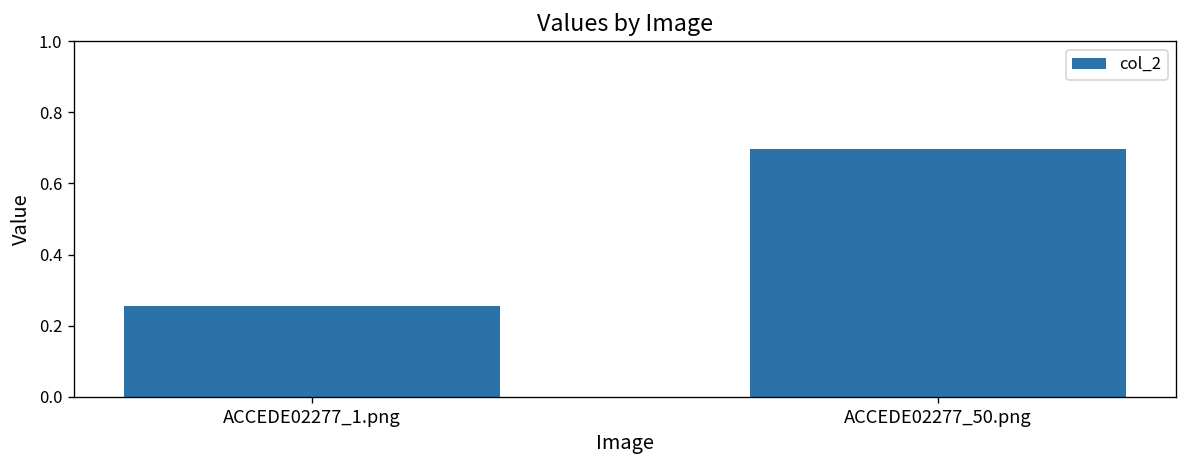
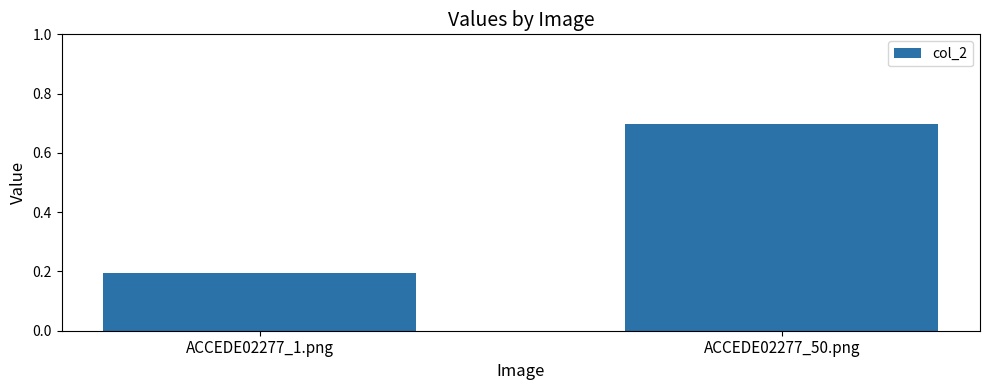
ACCEDE02277_1.png: 0.26 -> 0.19
